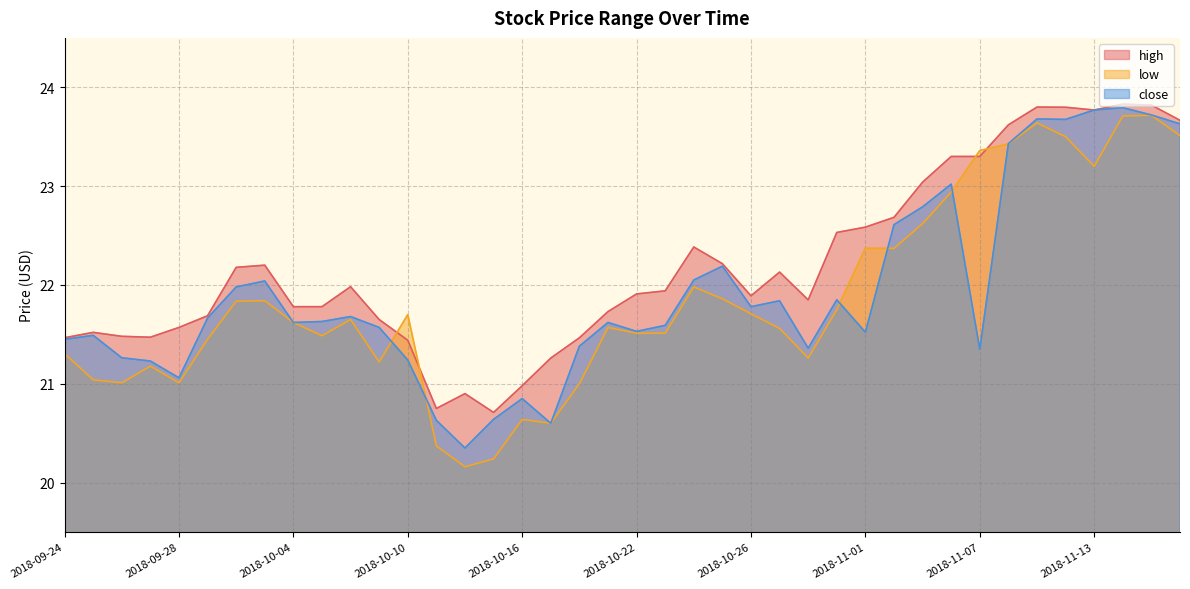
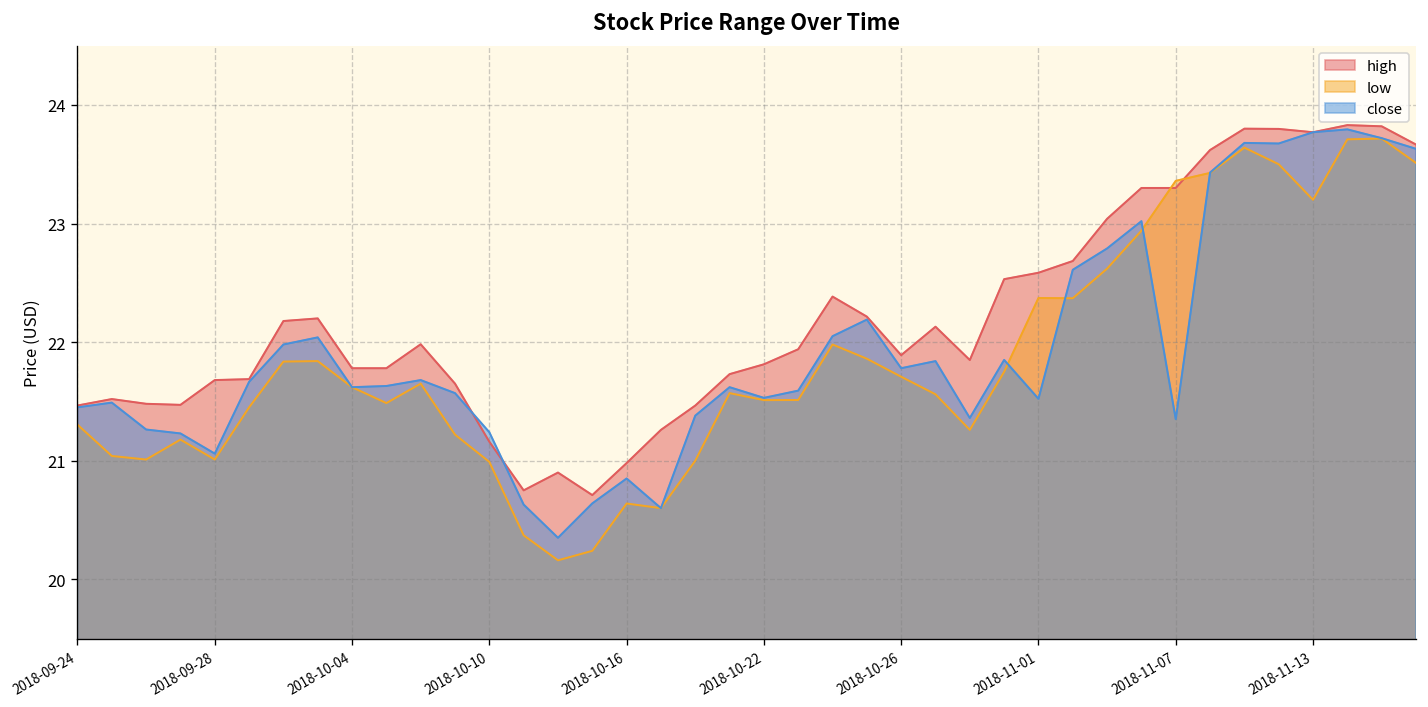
high, 2018-09-28: 21.6 -> 21.7
high, 2018-10-10: 21.4 -> 21.2
low, 2018-10-10: 21.7 -> 21.0
high, 2018-10-22: 21.9 -> 21.8
